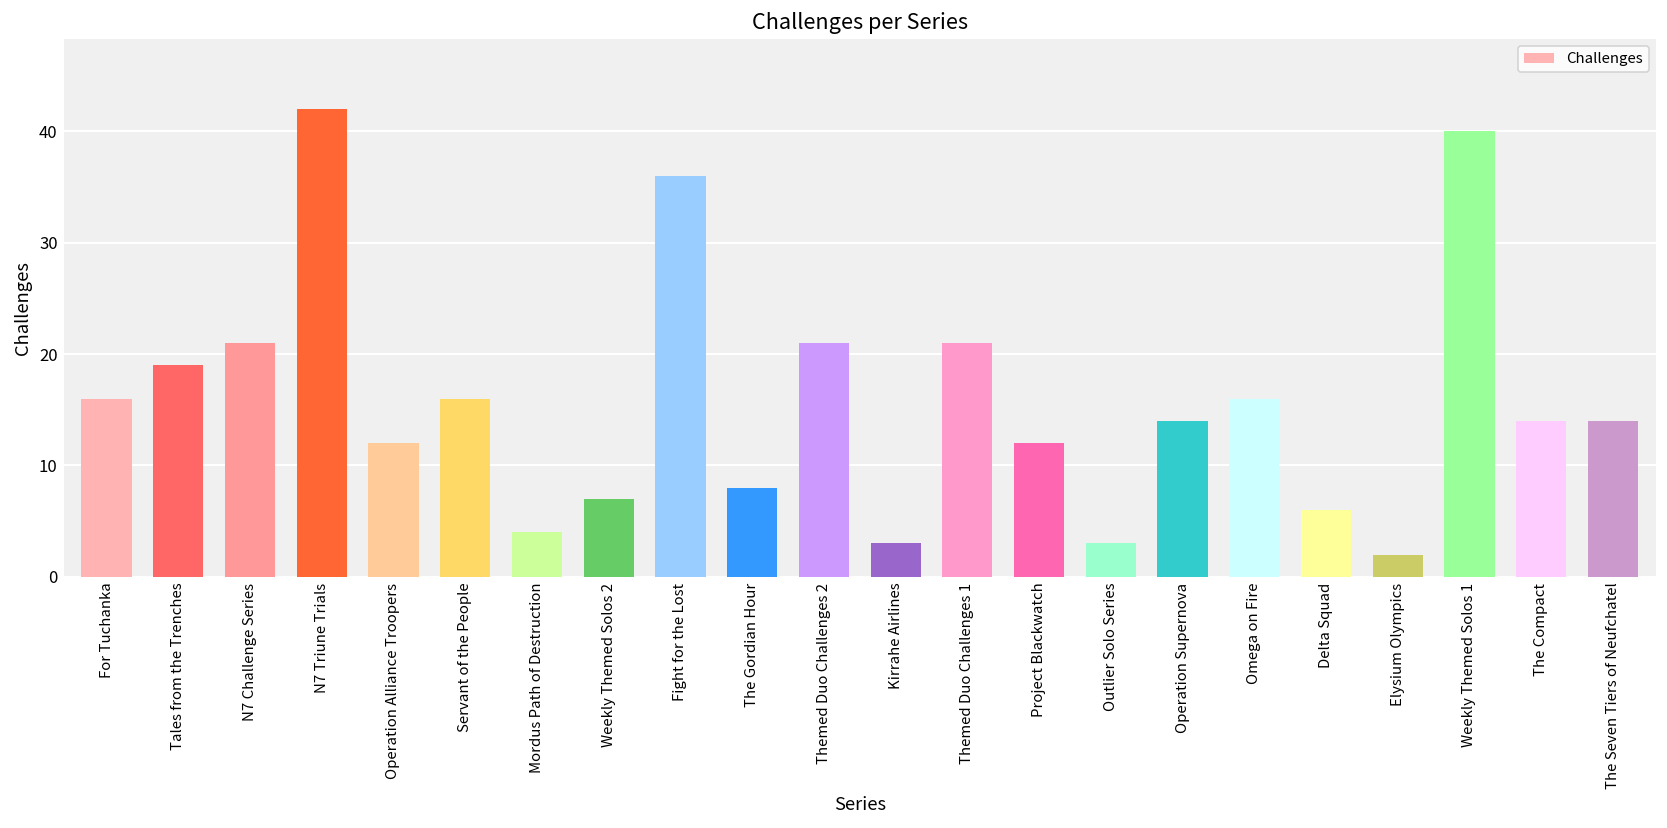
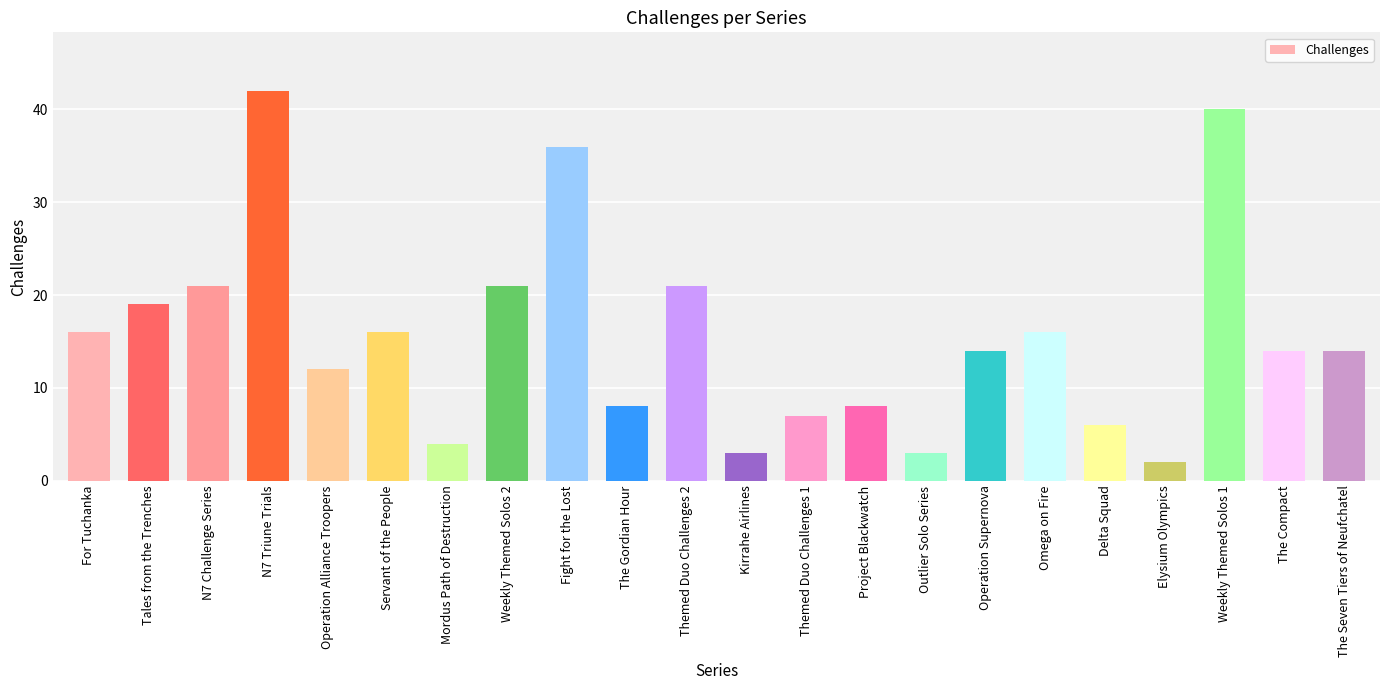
Weekly Themed Solos 2: 7 -> 21
Themed Duo Challenges 1: 21 -> 7
Project Blackwatch: 12 -> 8
